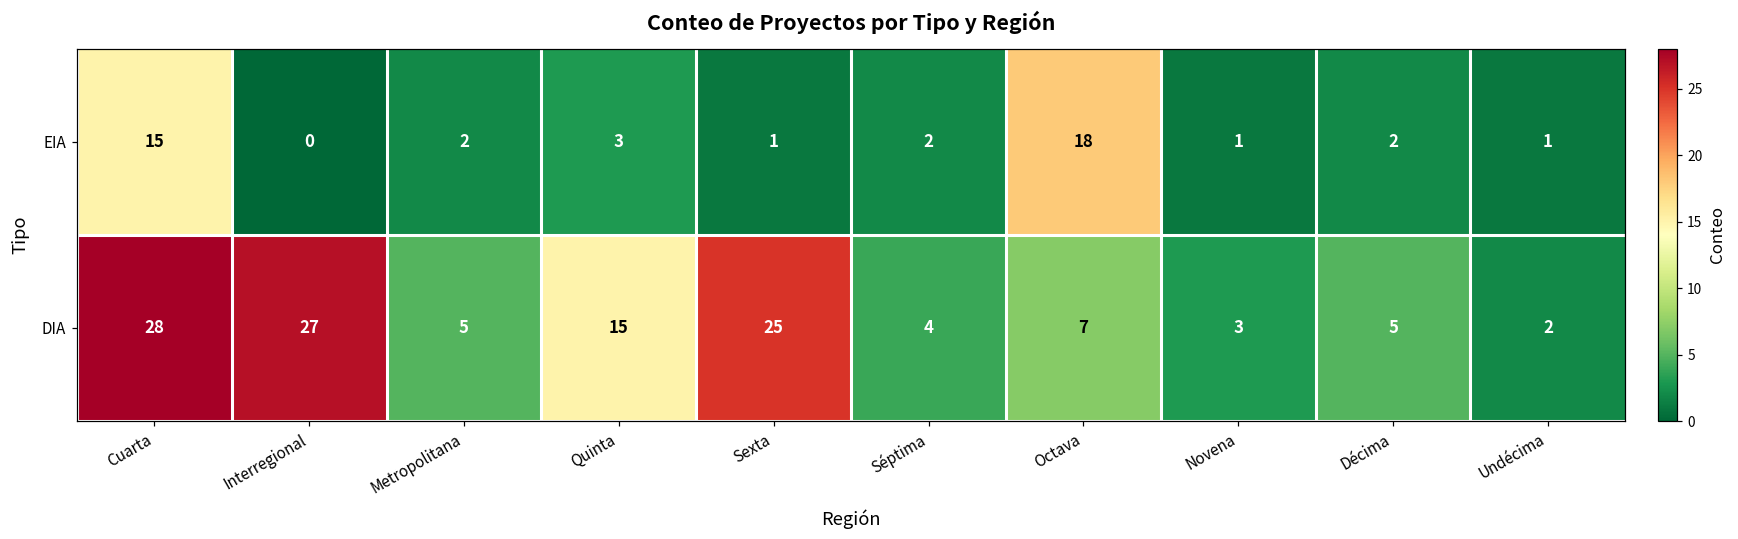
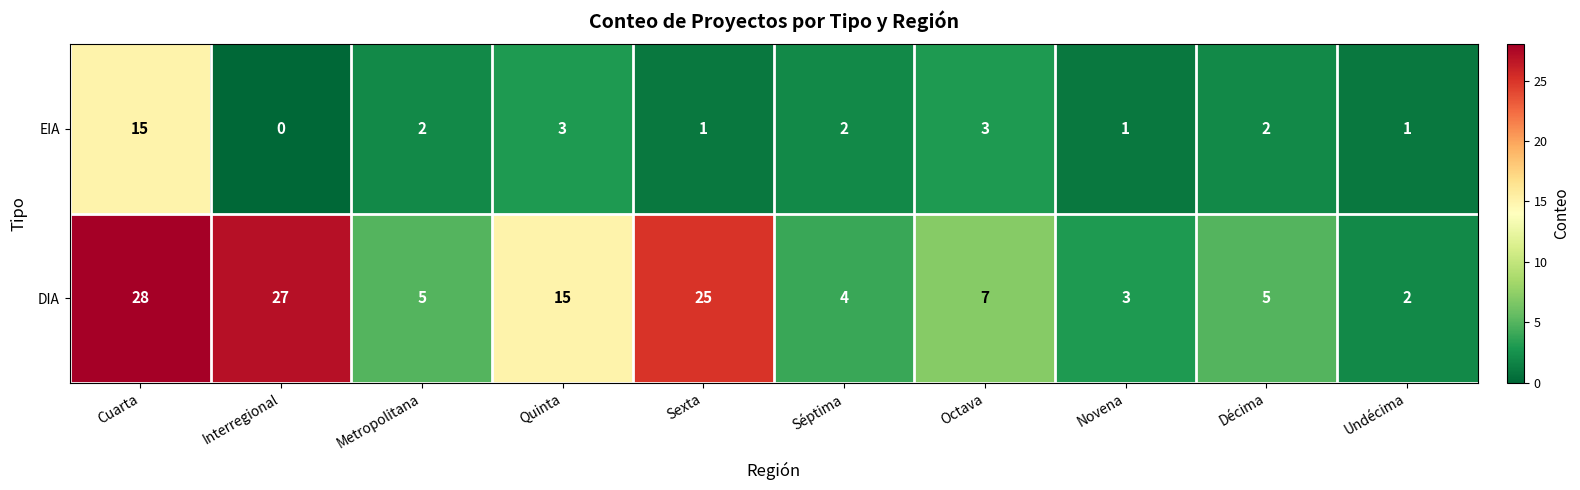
EIA, Octava: 18 -> 3
